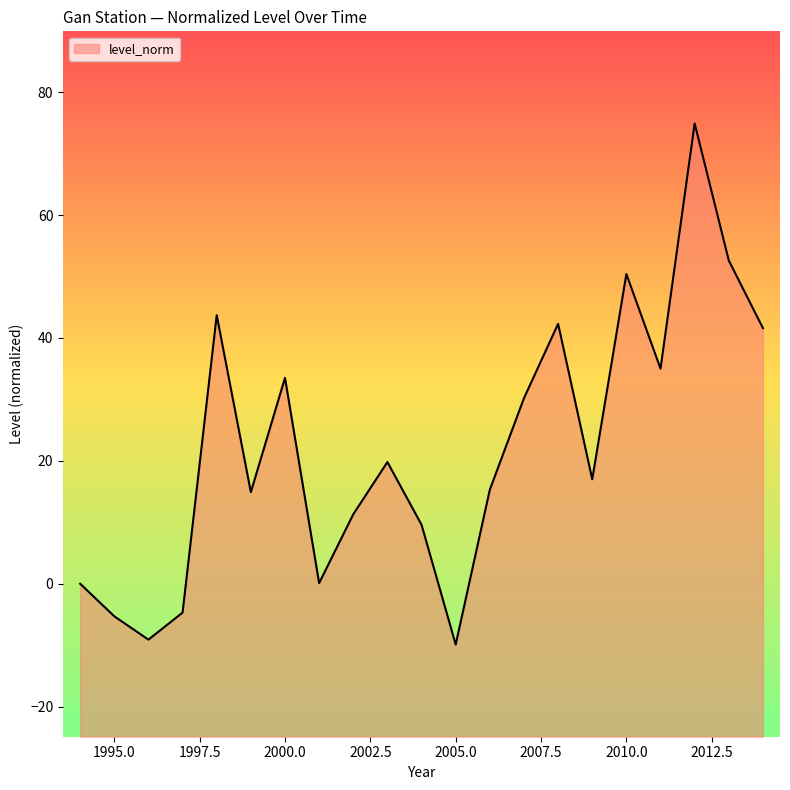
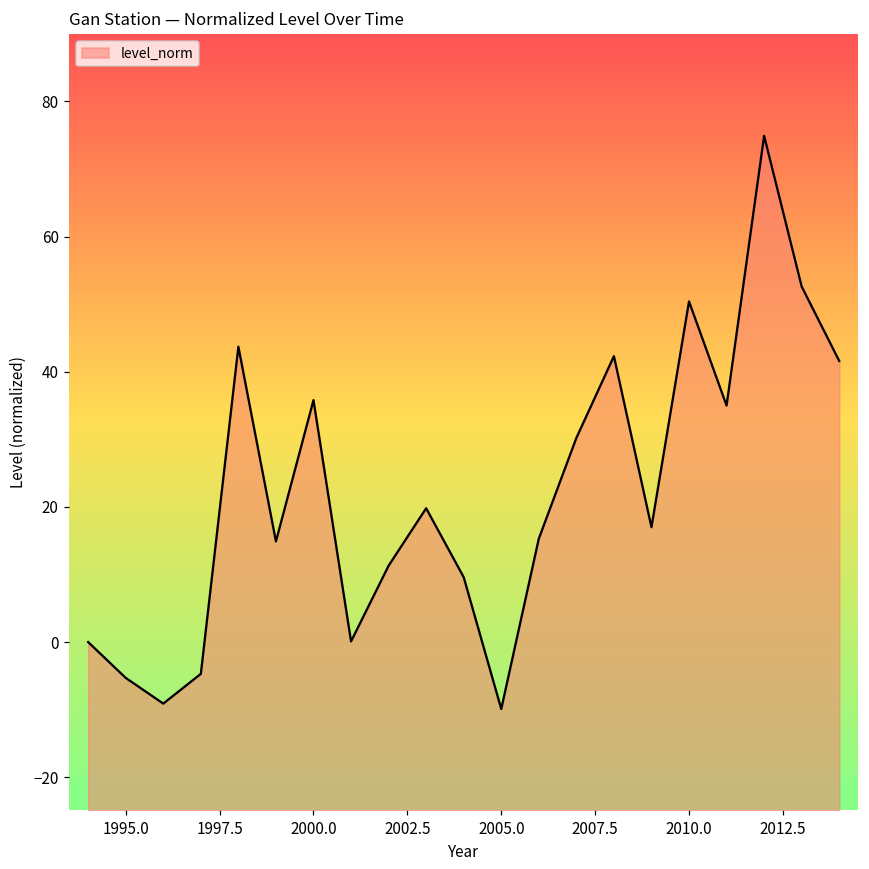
2000.0: 34 -> 36
